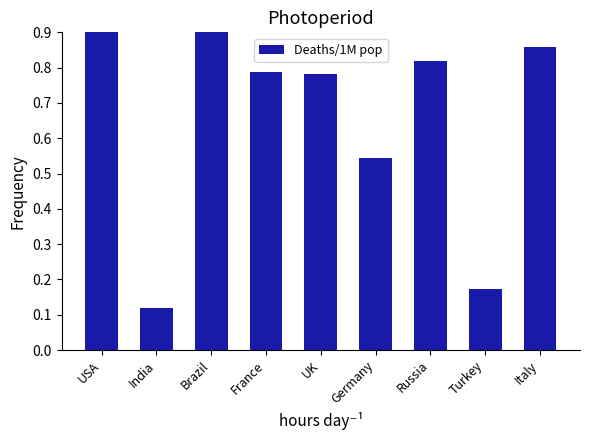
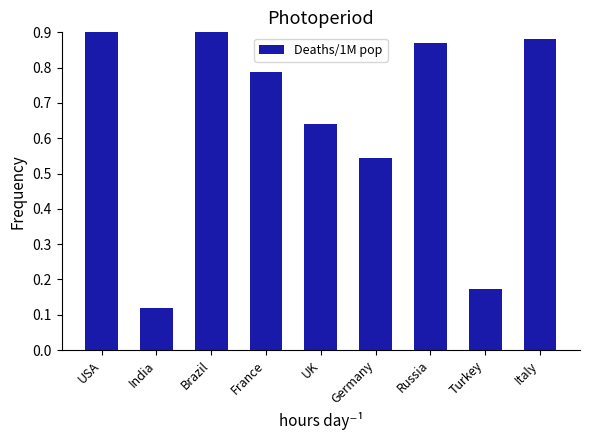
UK: 0.78 -> 0.64
Russia: 0.82 -> 0.87
Italy: 0.86 -> 0.88
